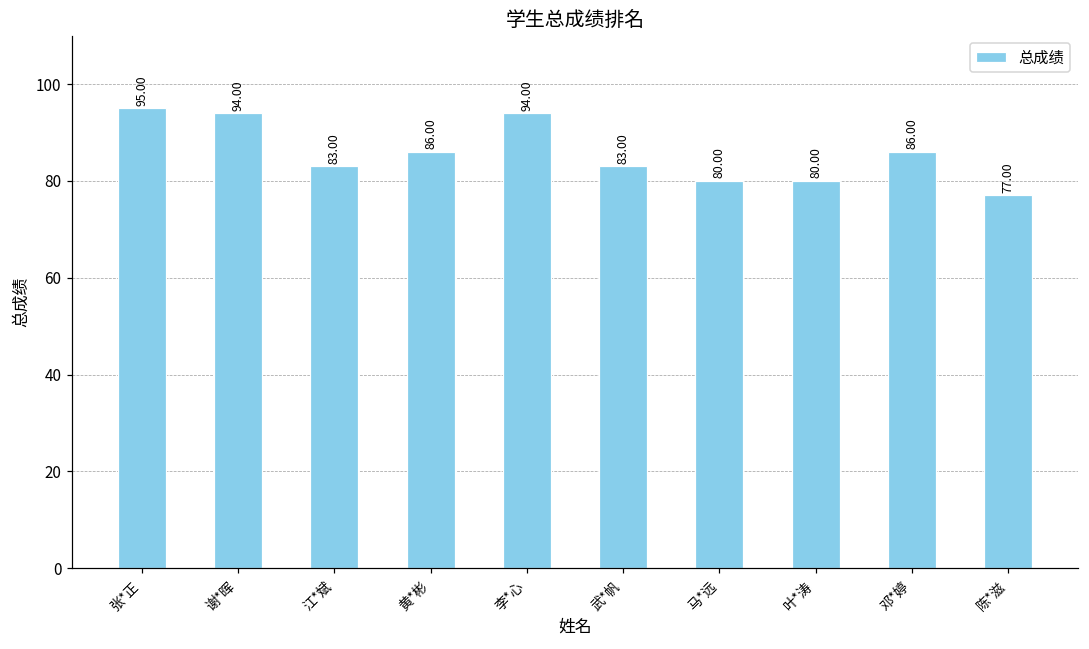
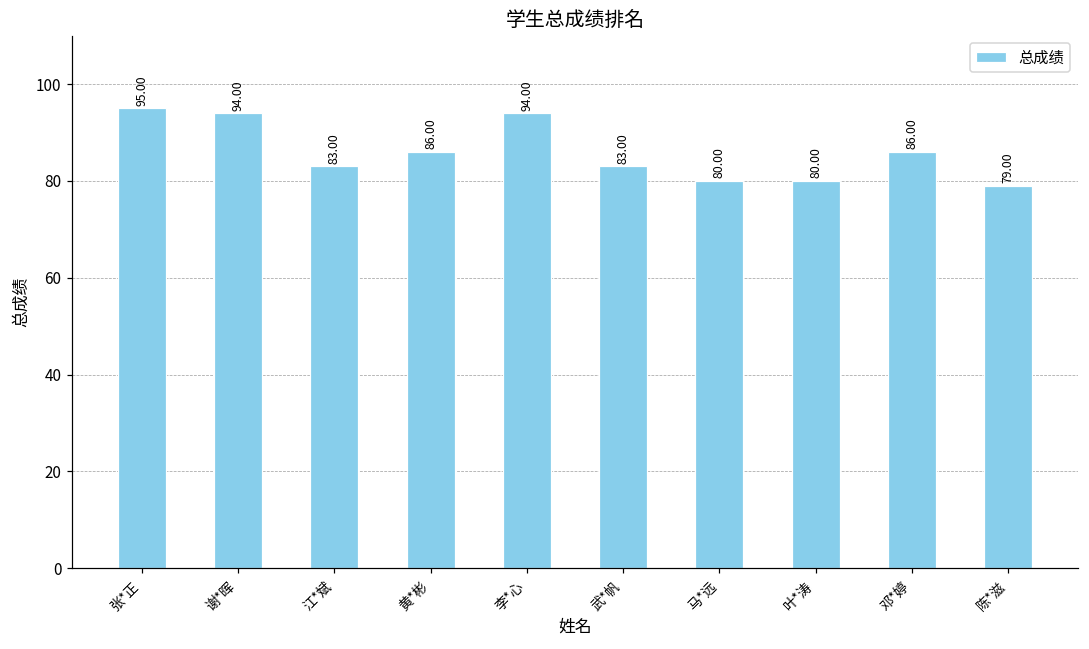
陈*滋: 77.00 -> 79.00
